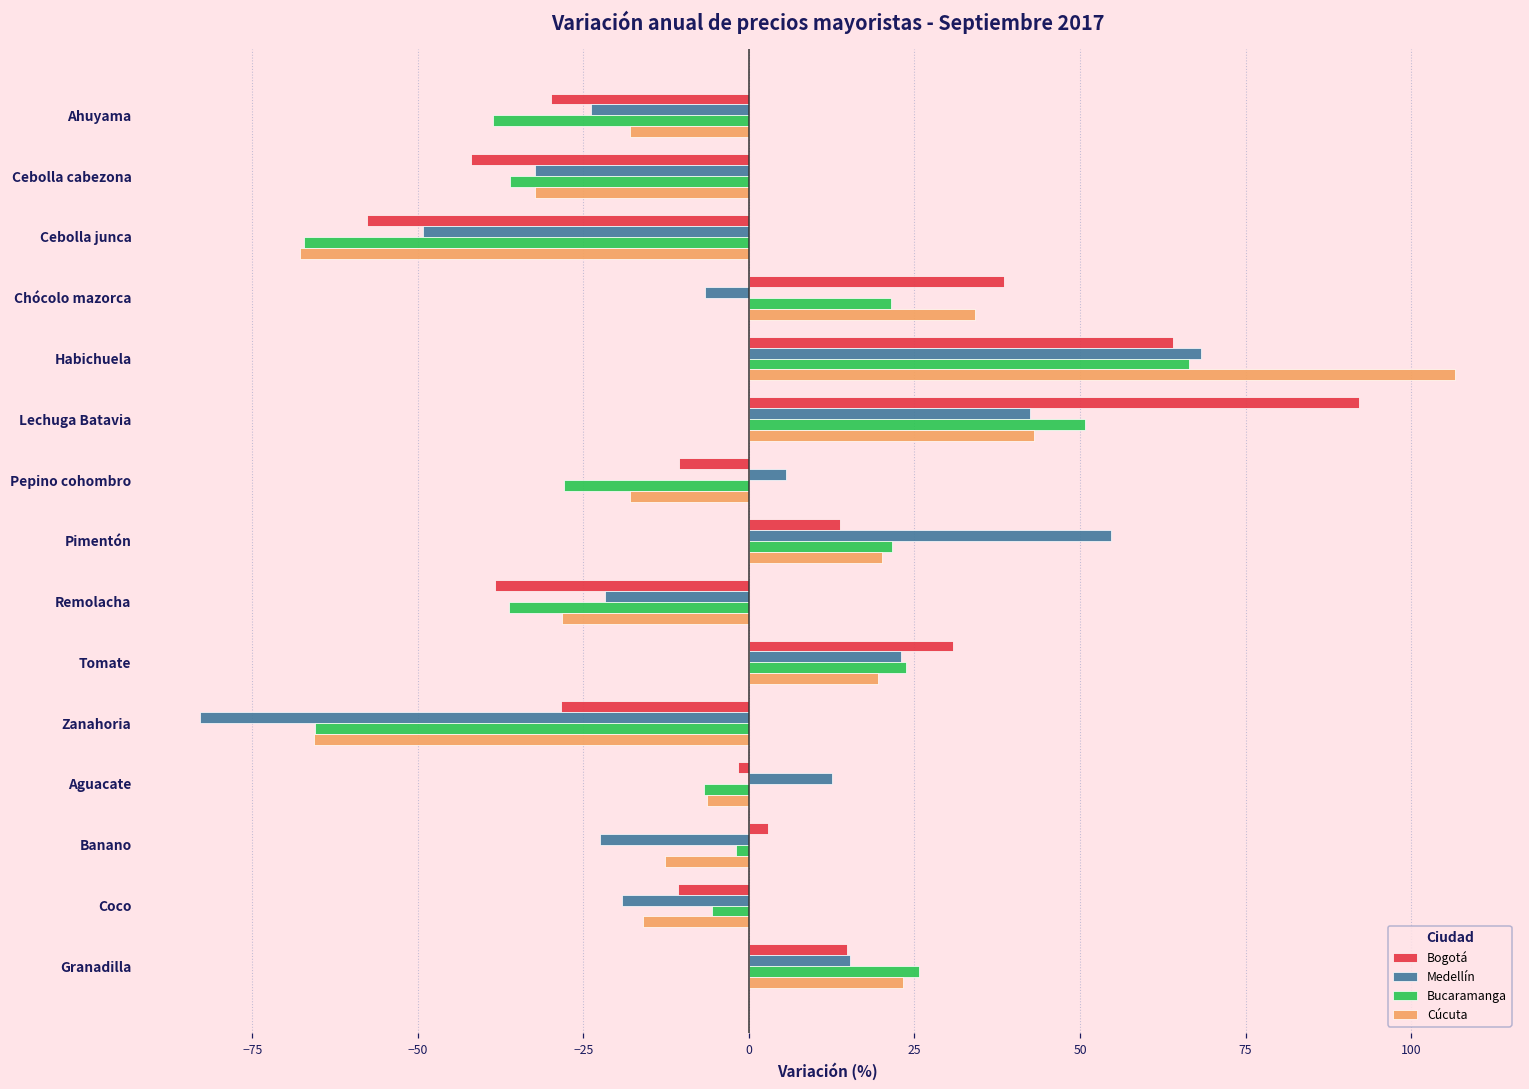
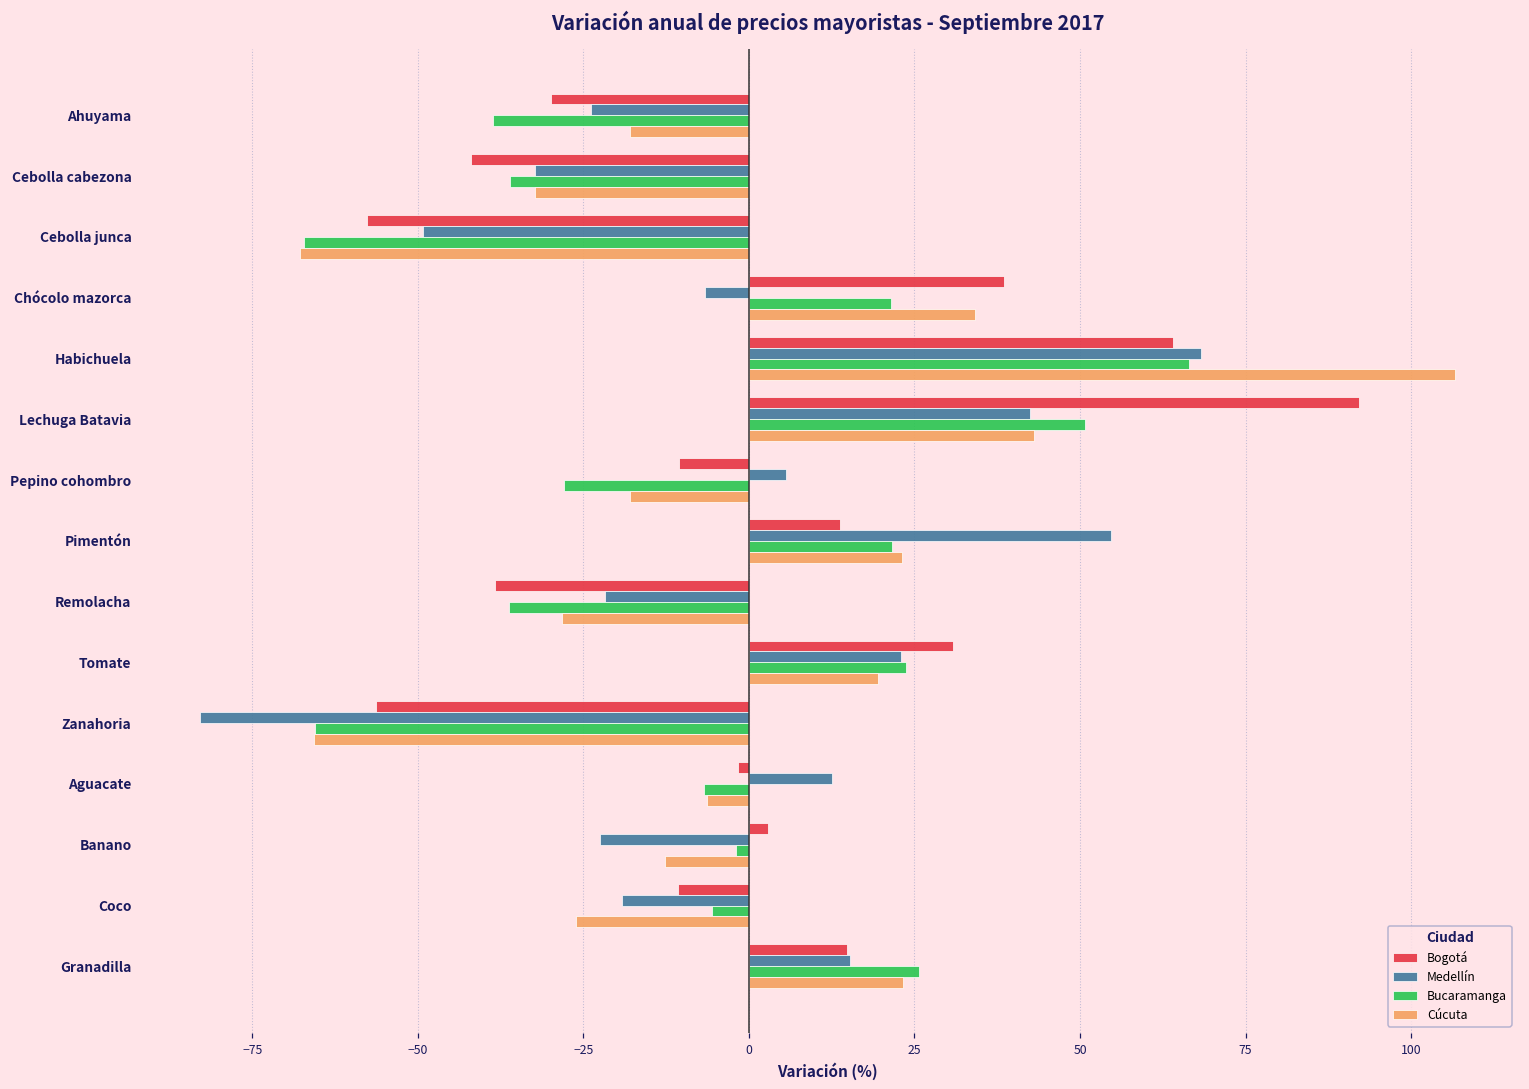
Cúcuta, Pimentón: 20 -> 23
Bogotá, Zanahoria: -28 -> -56
Cúcuta, Coco: -16 -> -26
